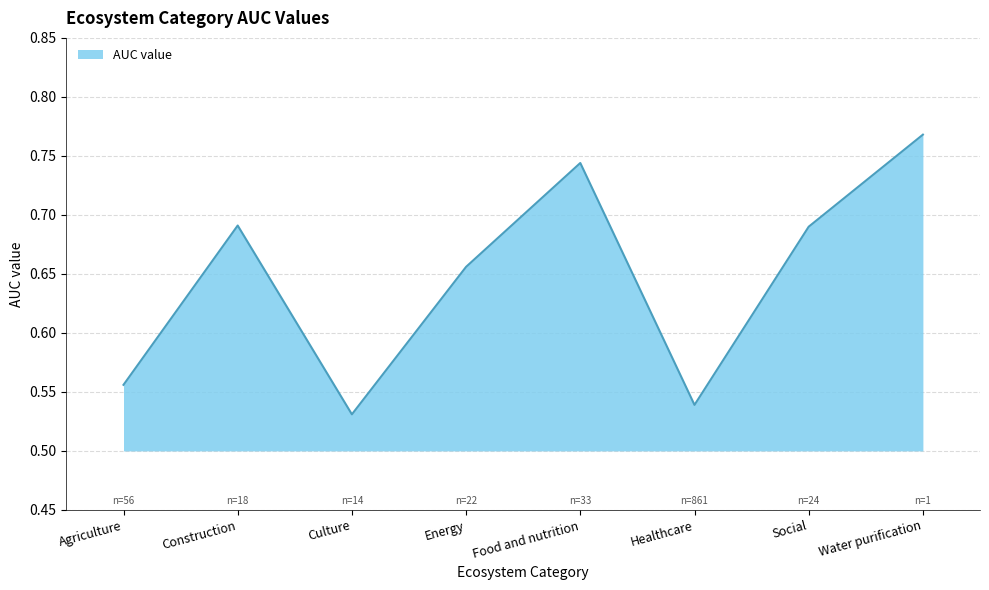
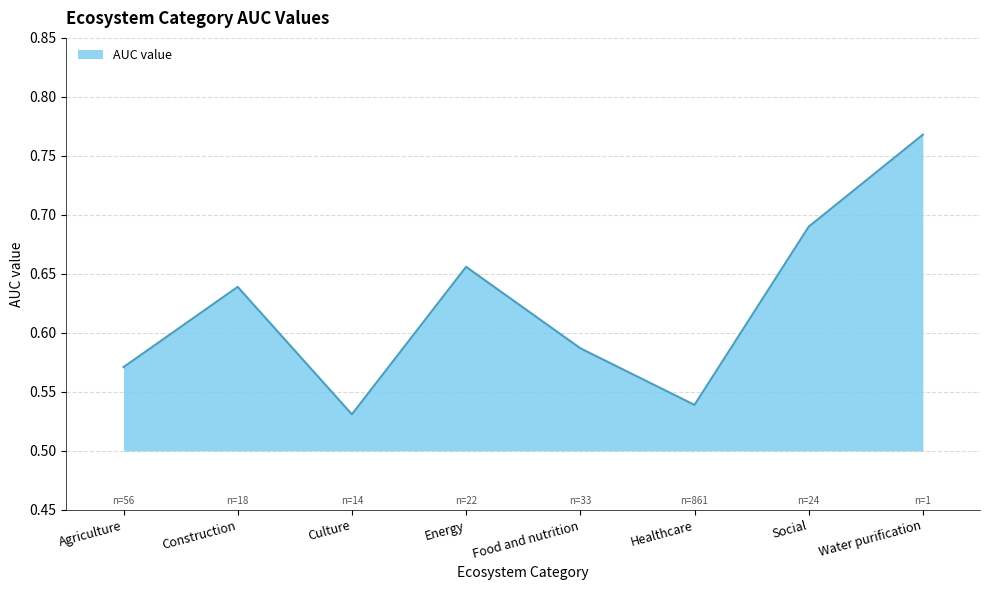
Agriculture: 0.556 -> 0.571
Construction: 0.691 -> 0.639
Food and nutrition: 0.744 -> 0.587
